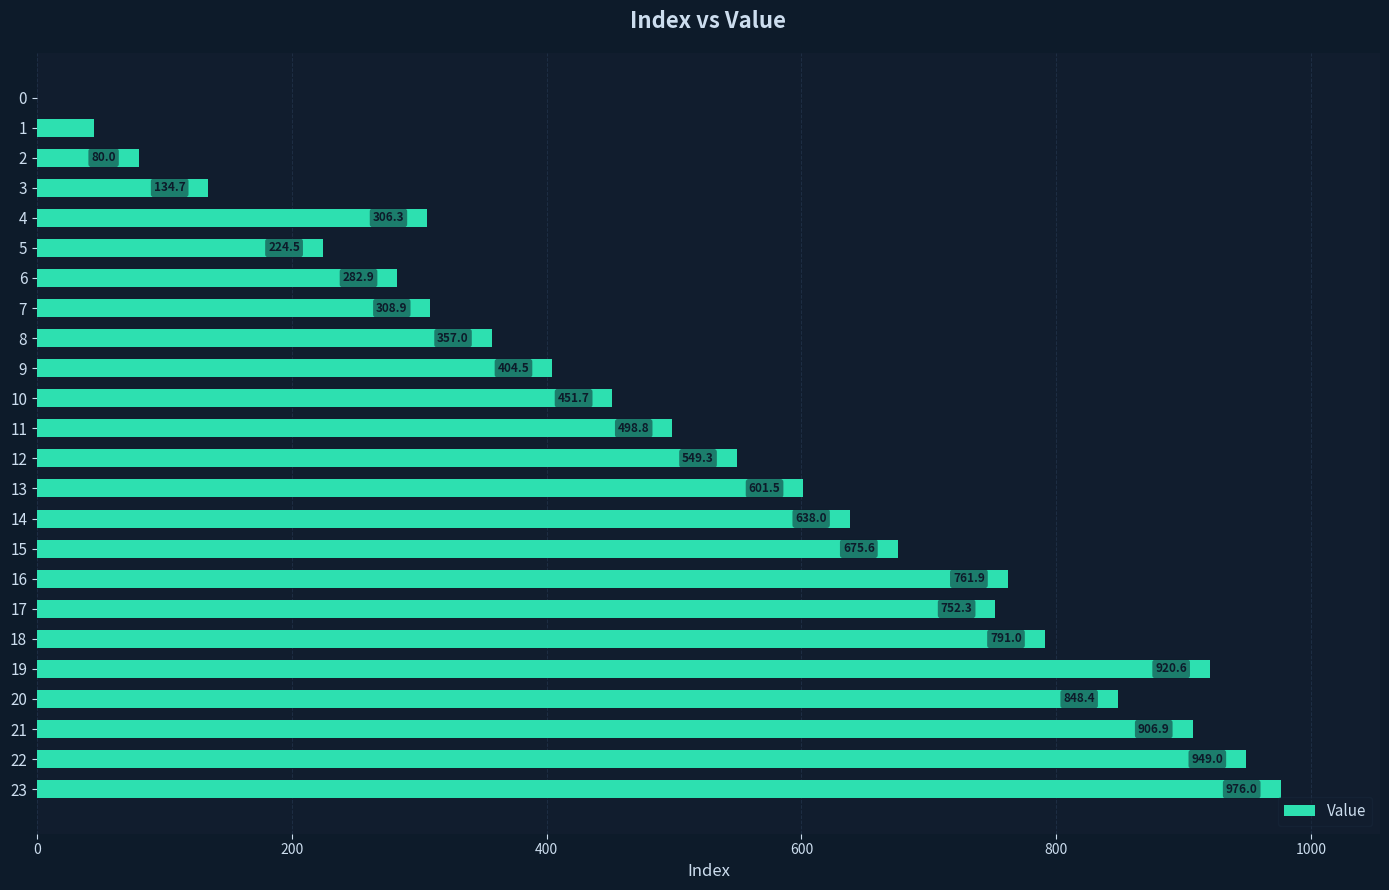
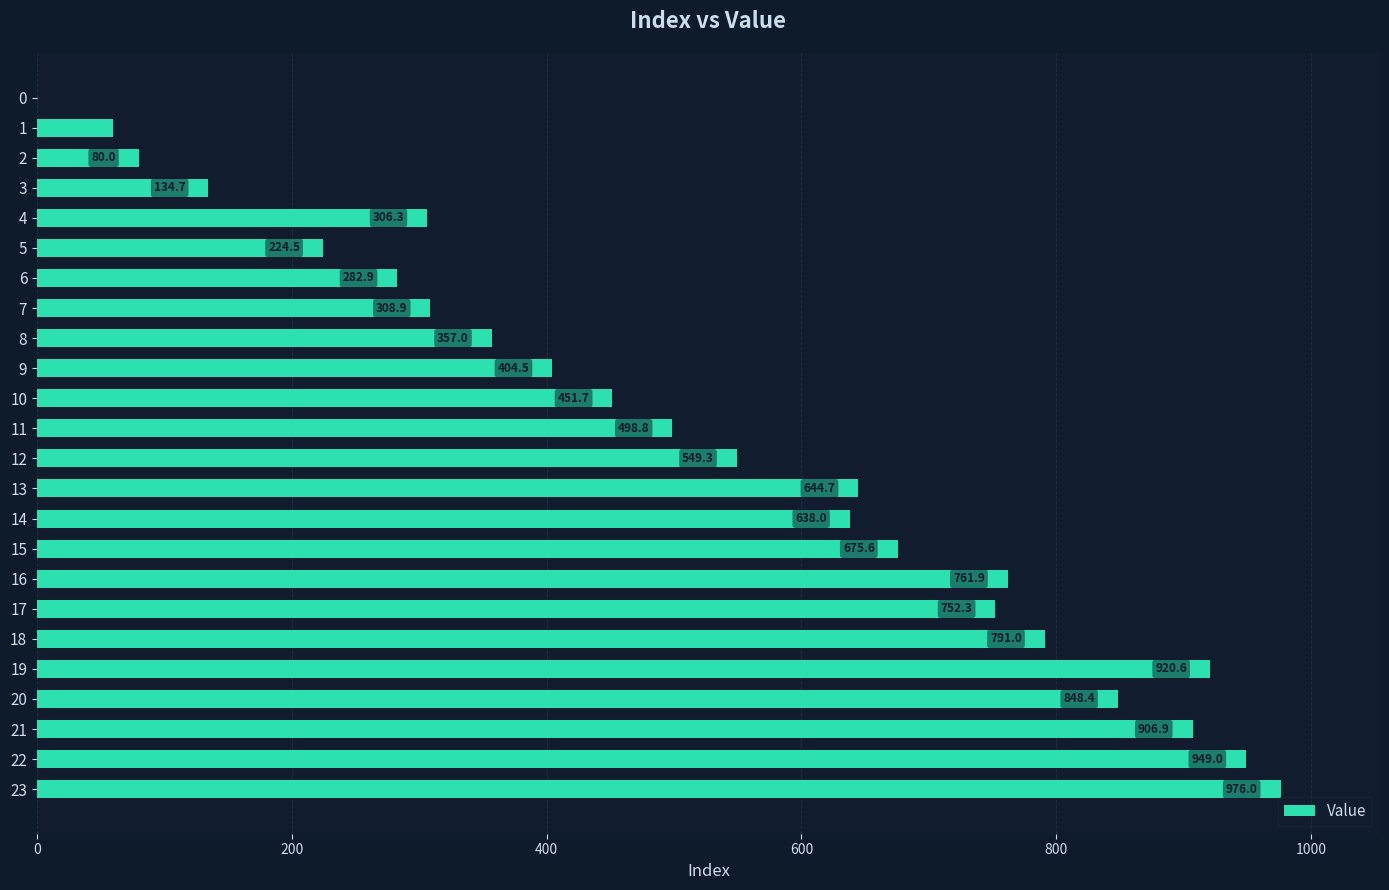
1: 45 -> 60
13: 601.5 -> 644.7
